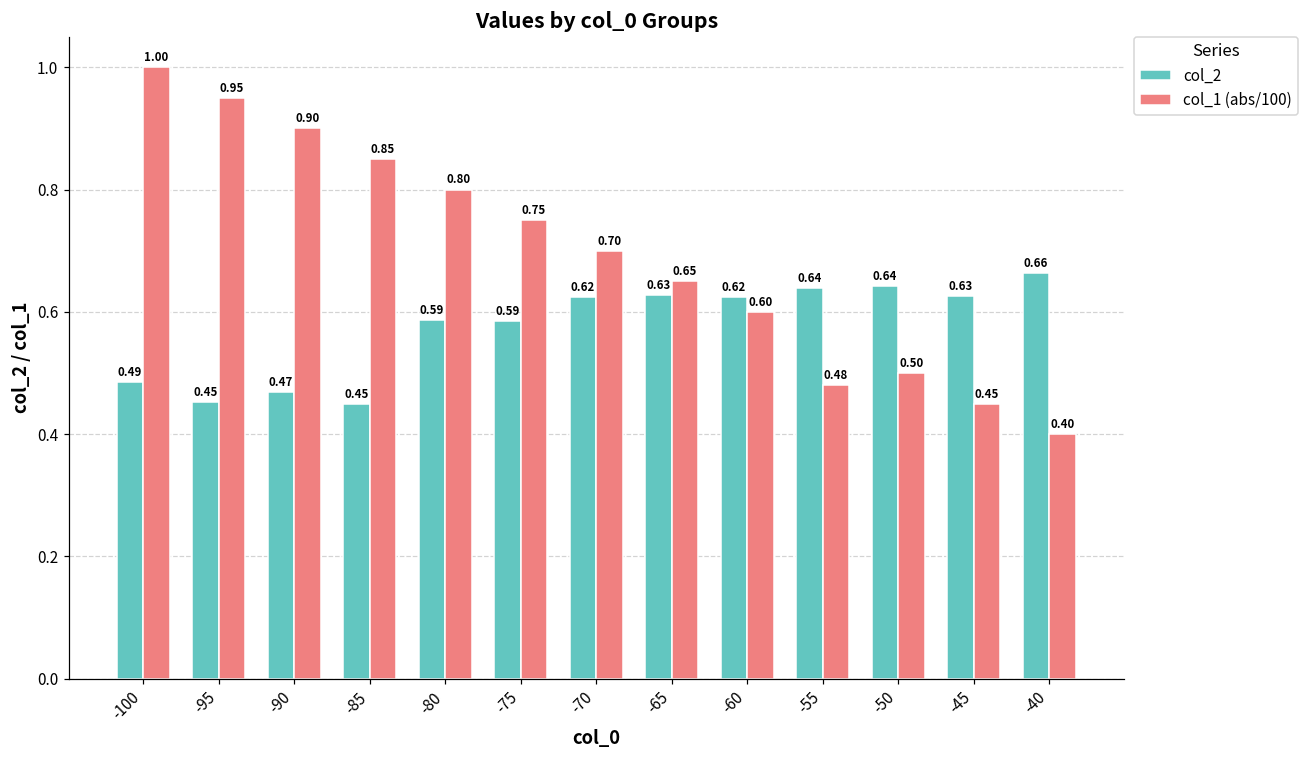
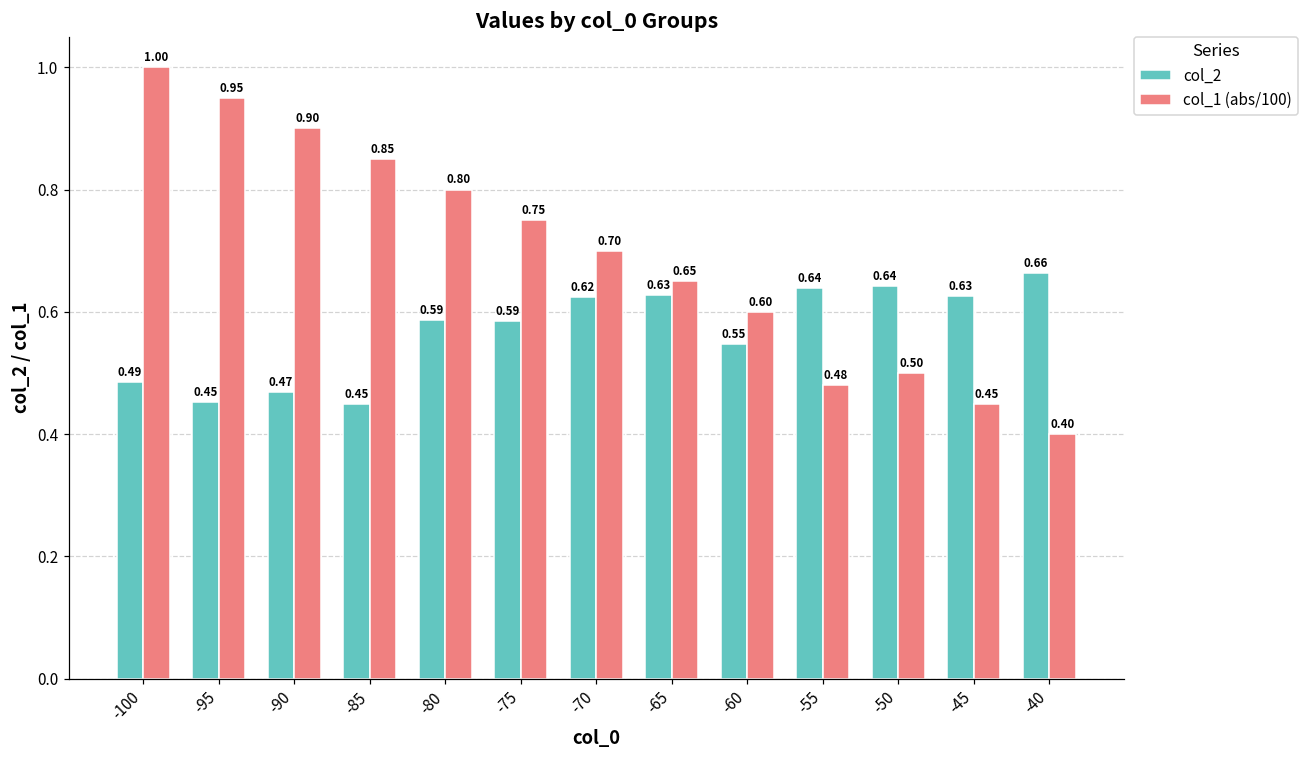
col_2, -60: 0.62 -> 0.55
